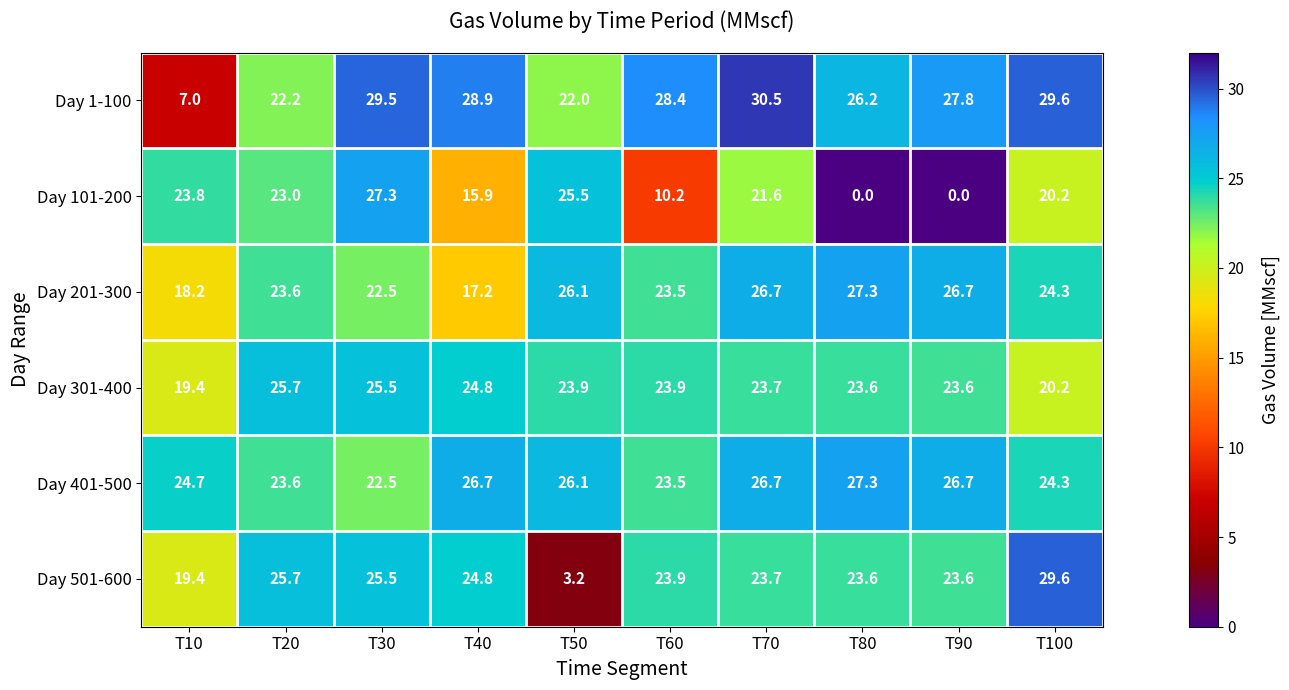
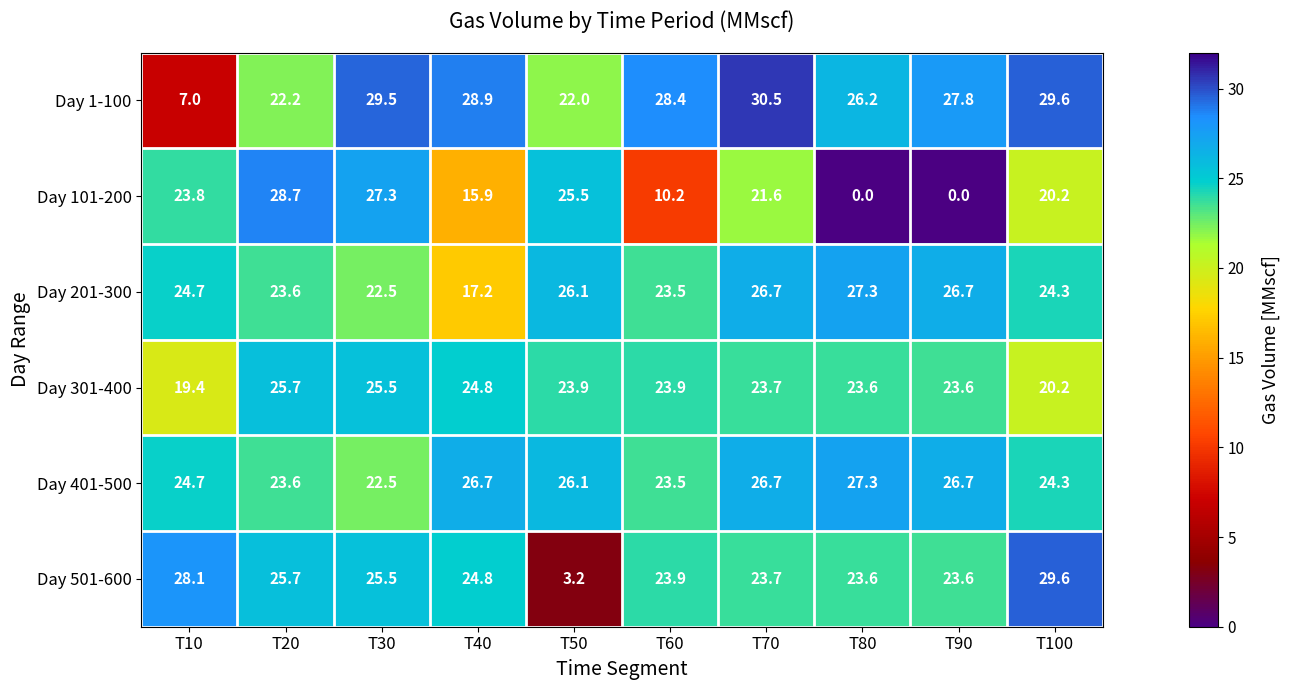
Day 101-200, T20: 23.0 -> 28.7
Day 201-300, T10: 18.2 -> 24.7
Day 501-600, T10: 19.4 -> 28.1
